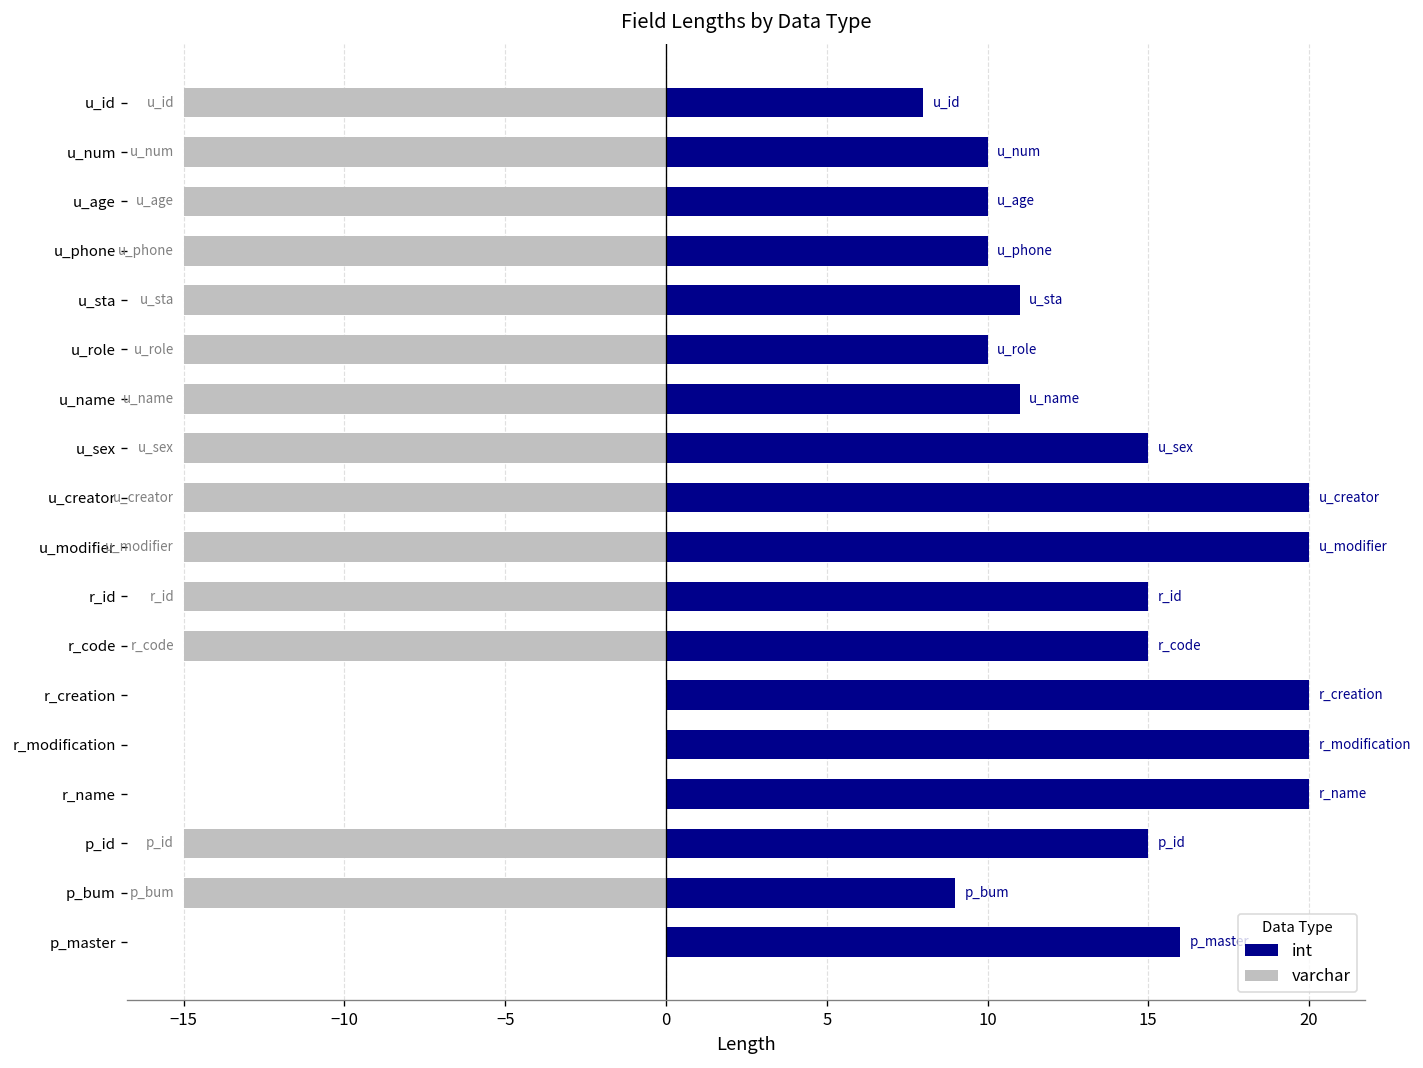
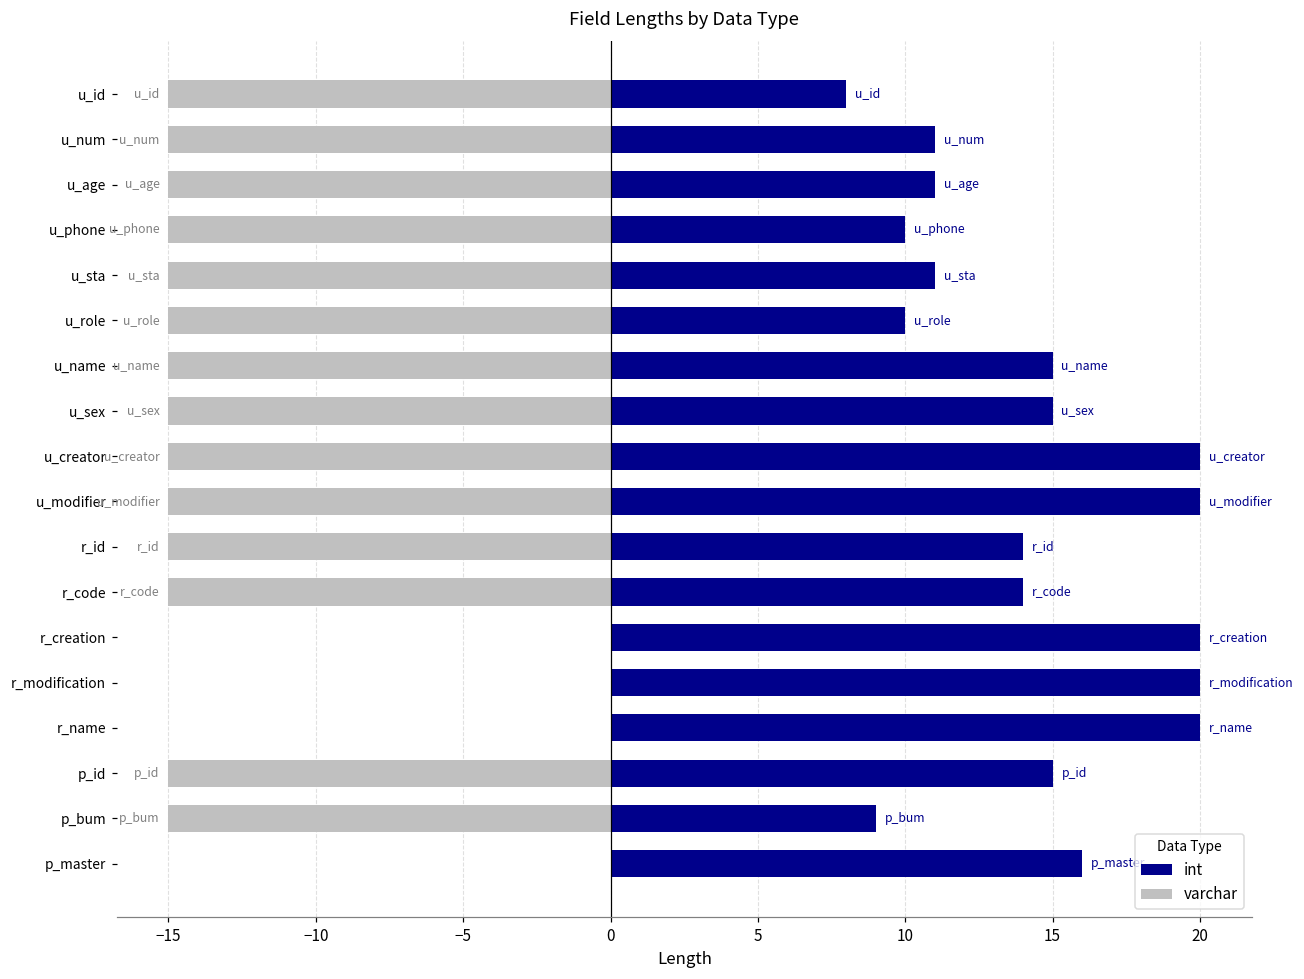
int, u_num: 10 -> 11
int, u_age: 10 -> 11
int, u_name: 11 -> 15
int, r_id: 15 -> 14
int, r_code: 15 -> 14
